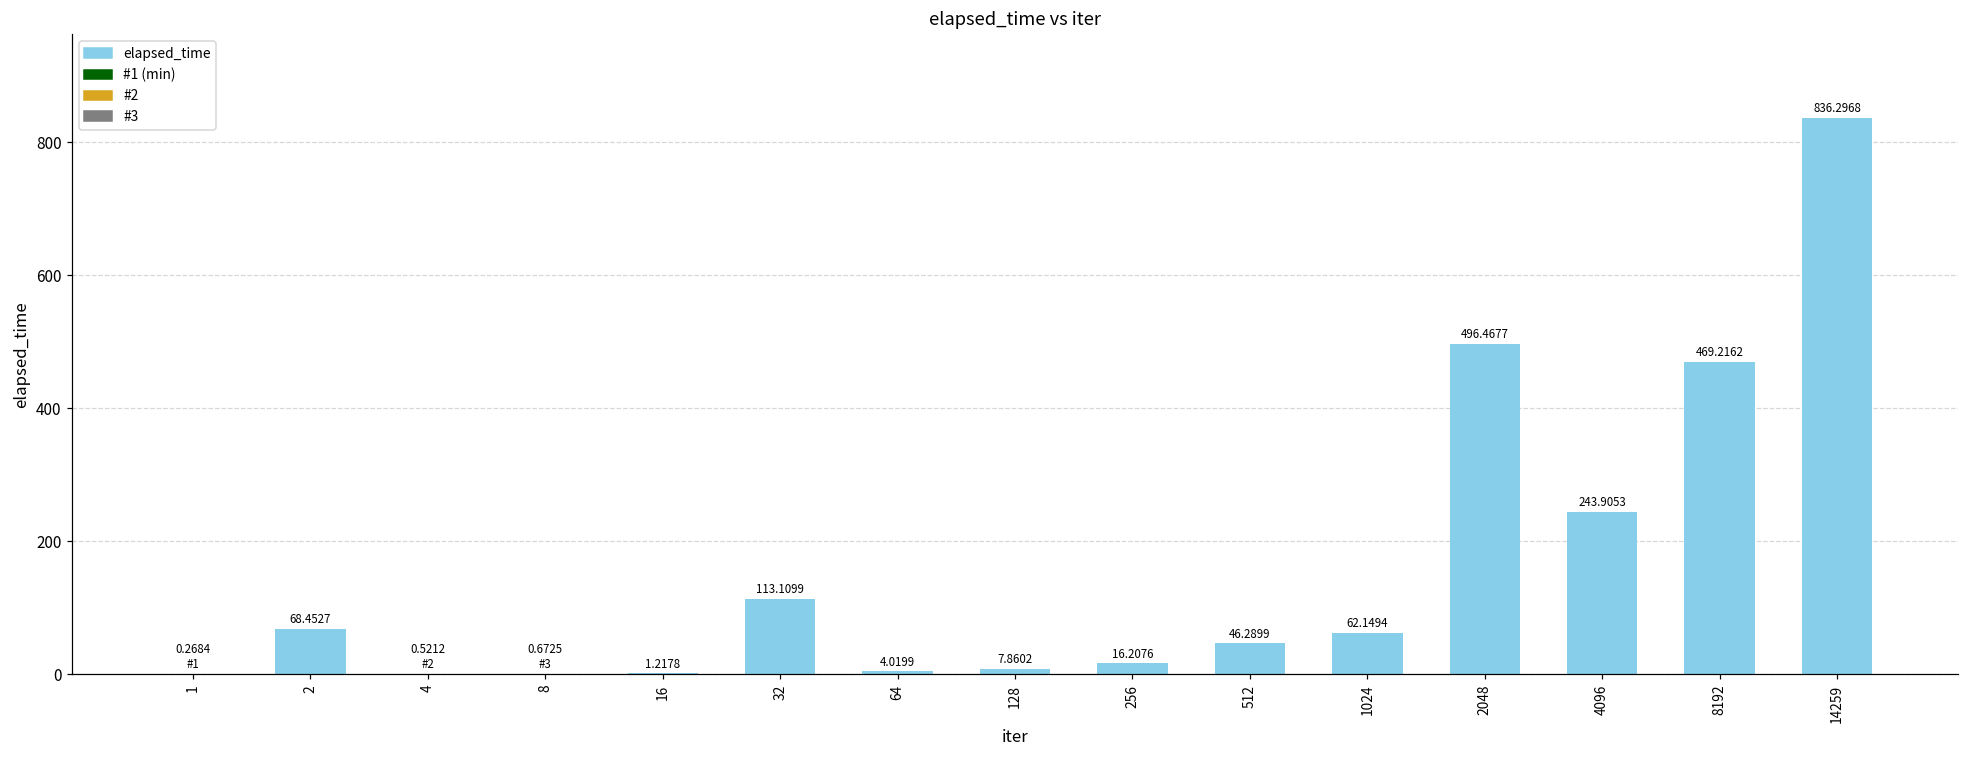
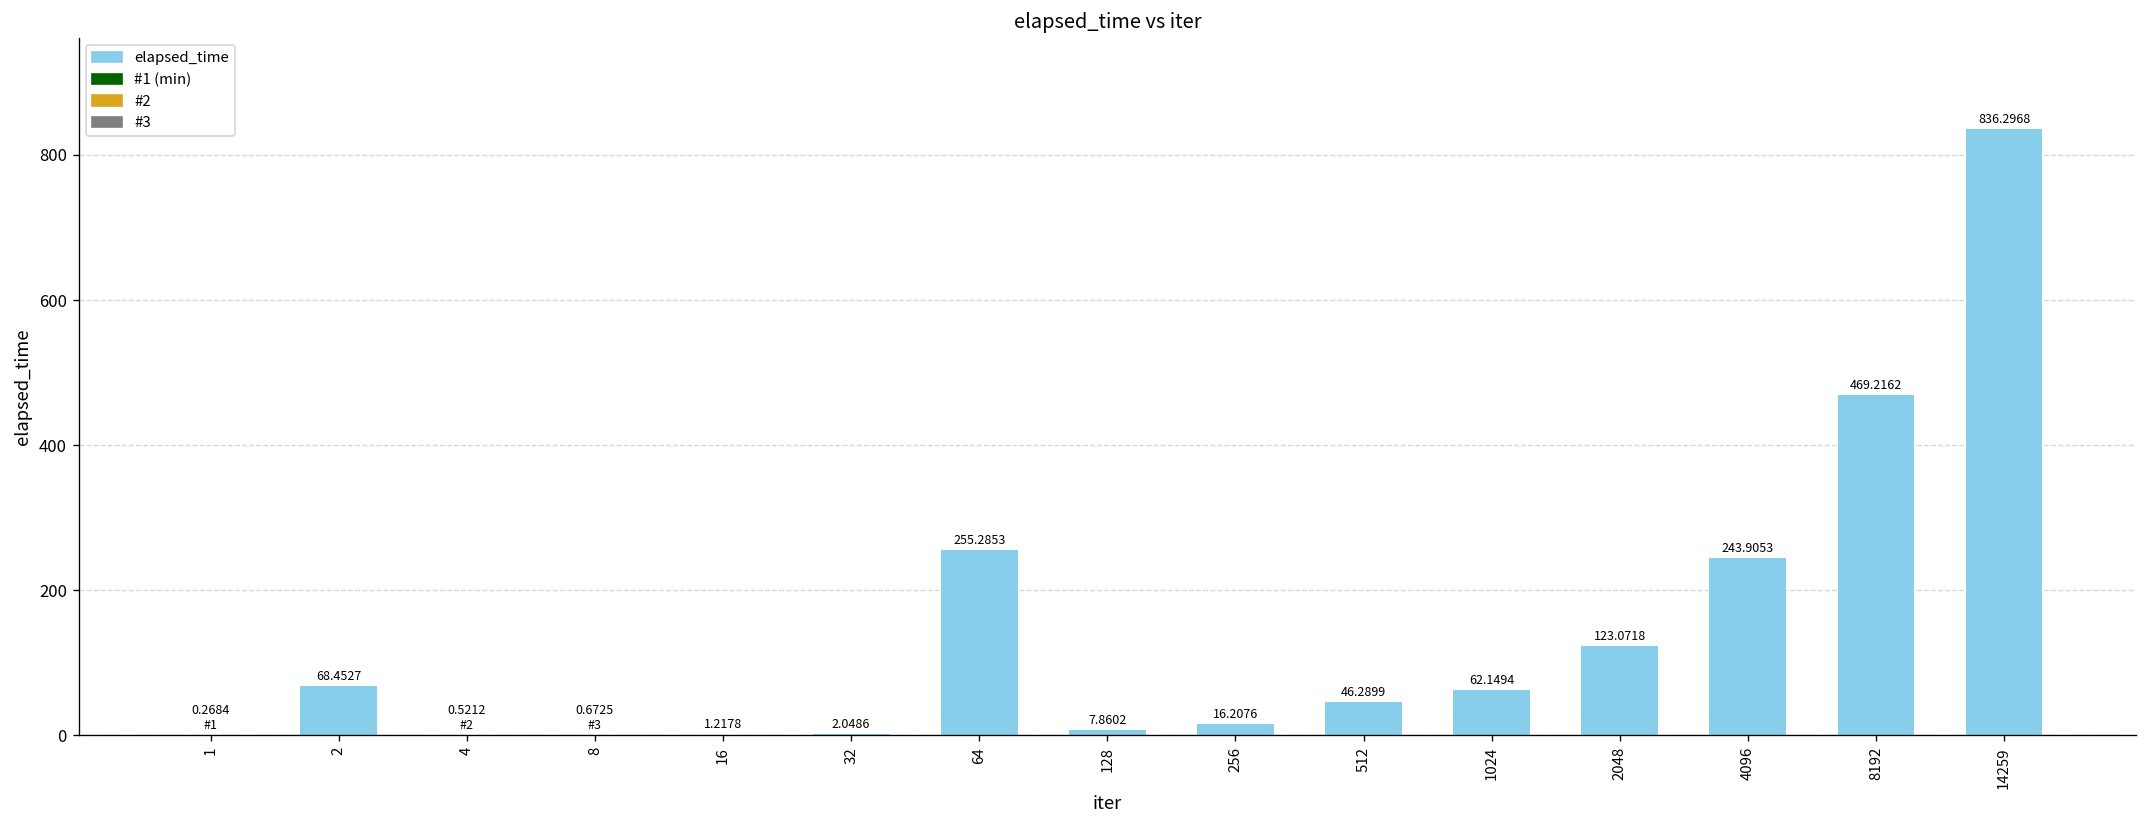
32: 113.1099 -> 2.0486
64: 4.0199 -> 255.2853
2048: 496.4677 -> 123.0718
